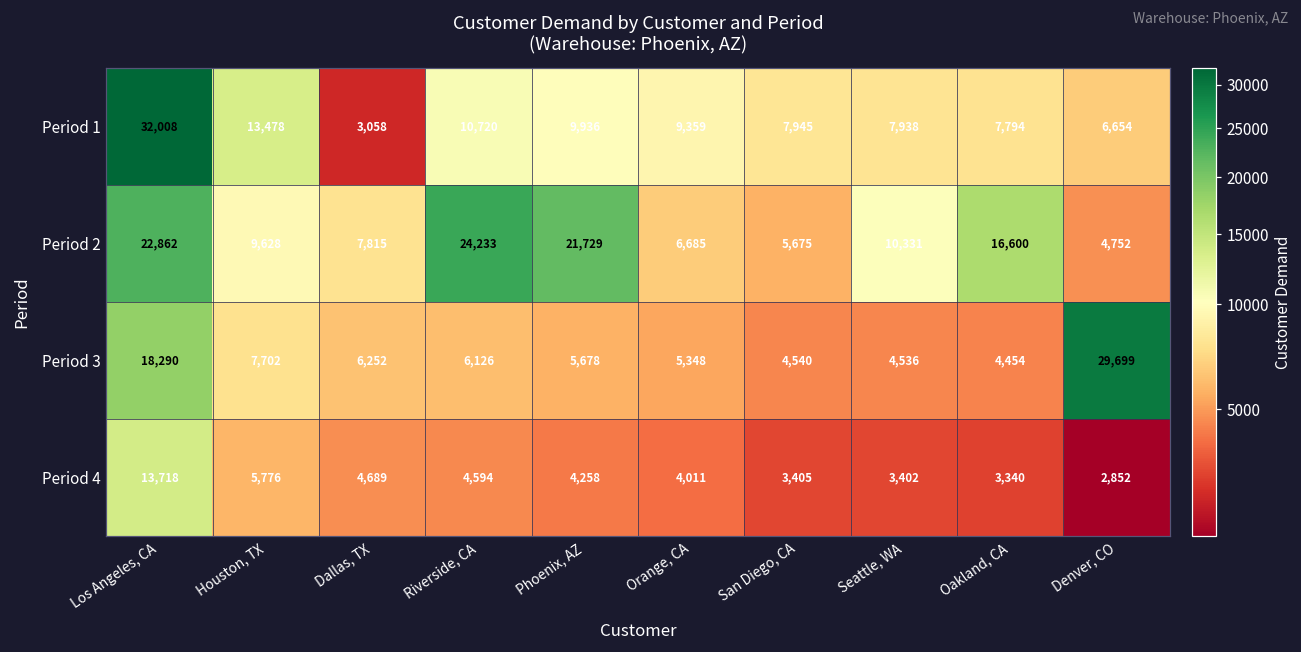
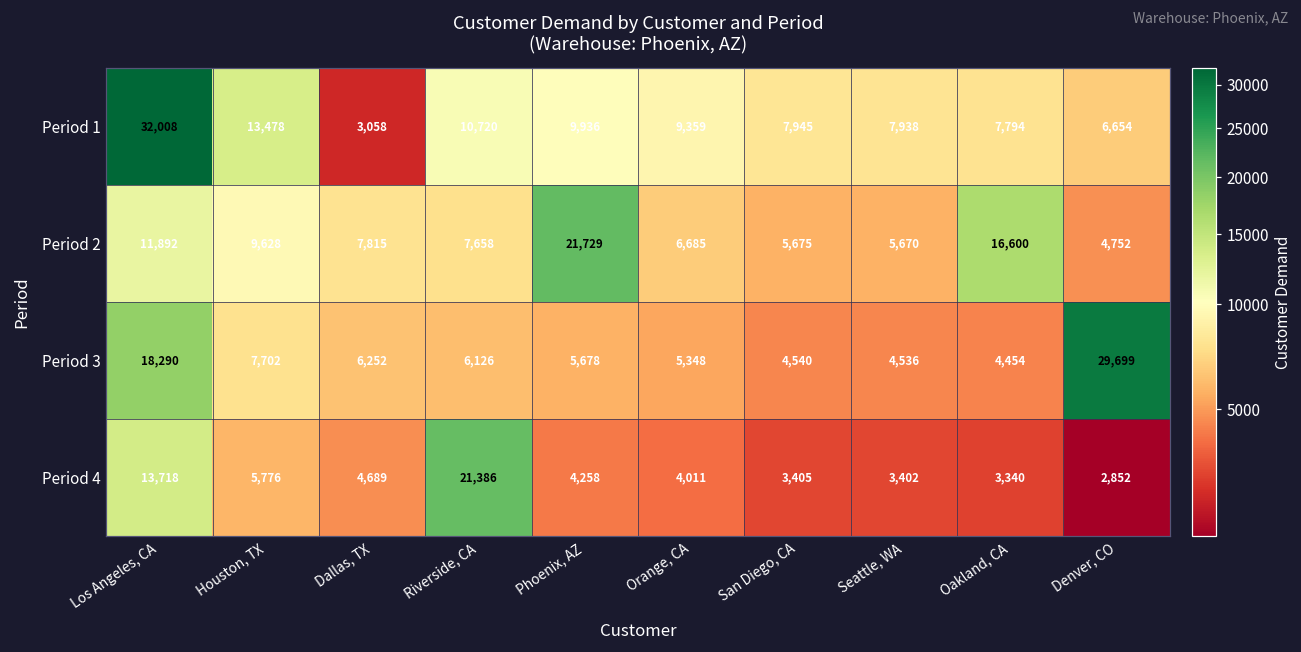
Period 2, Los Angeles, CA: 22,862 -> 11,892
Period 2, Riverside, CA: 24,233 -> 7,658
Period 2, Seattle, WA: 10,331 -> 5,670
Period 4, Riverside, CA: 4,594 -> 21,386
